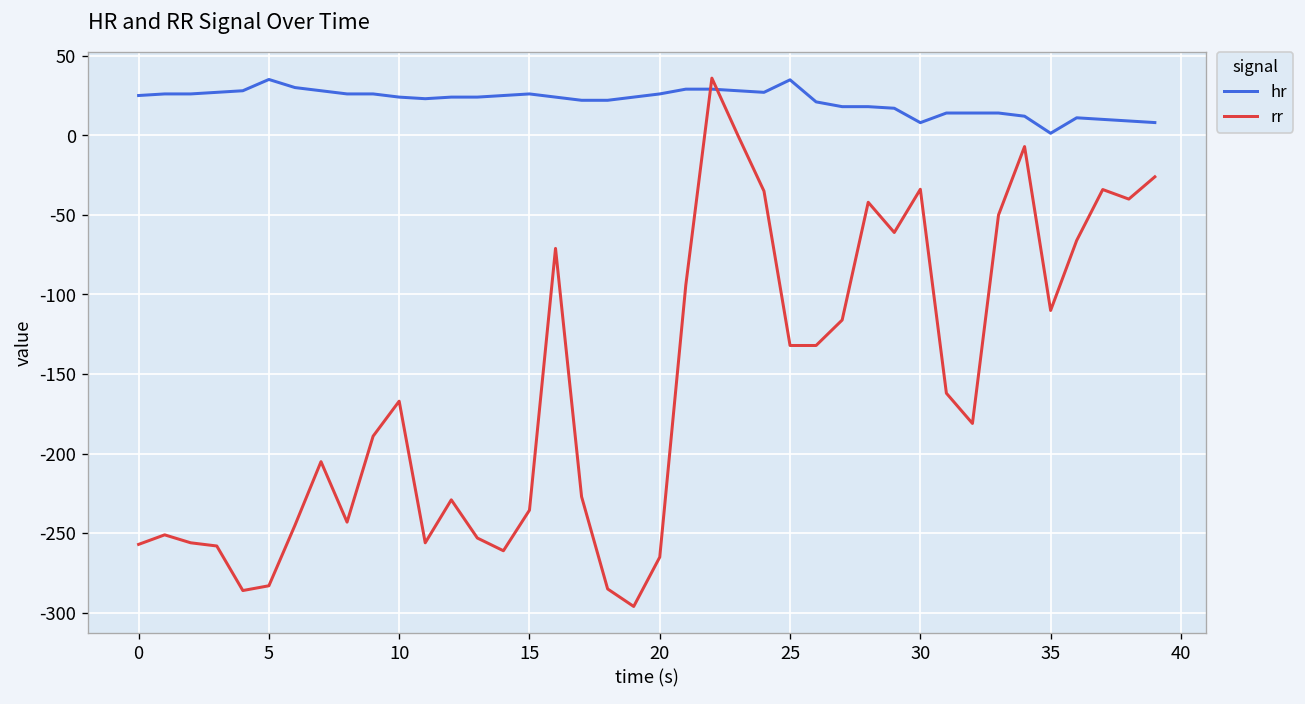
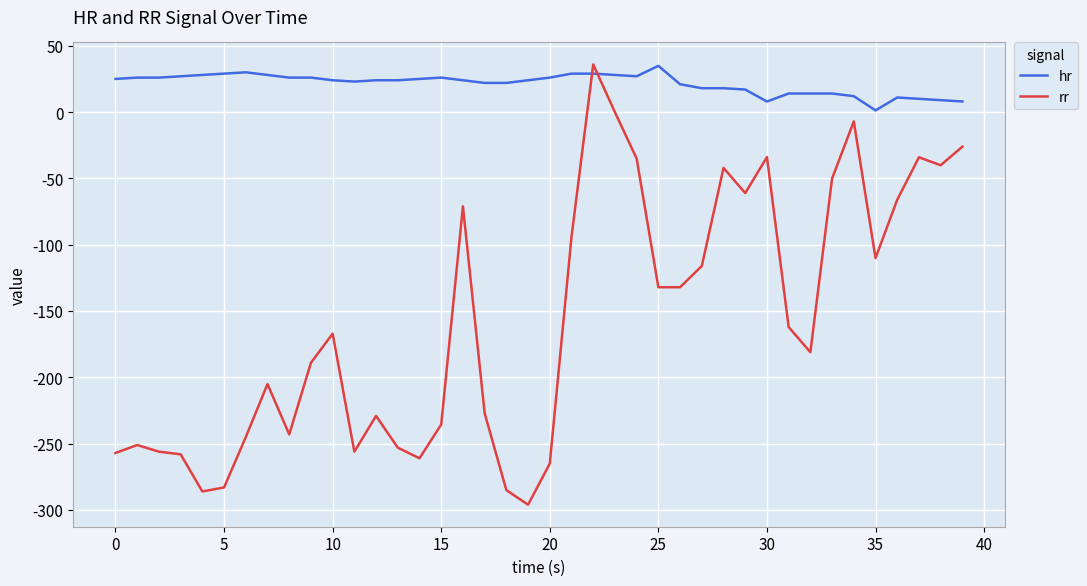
hr, 5: 35 -> 29
